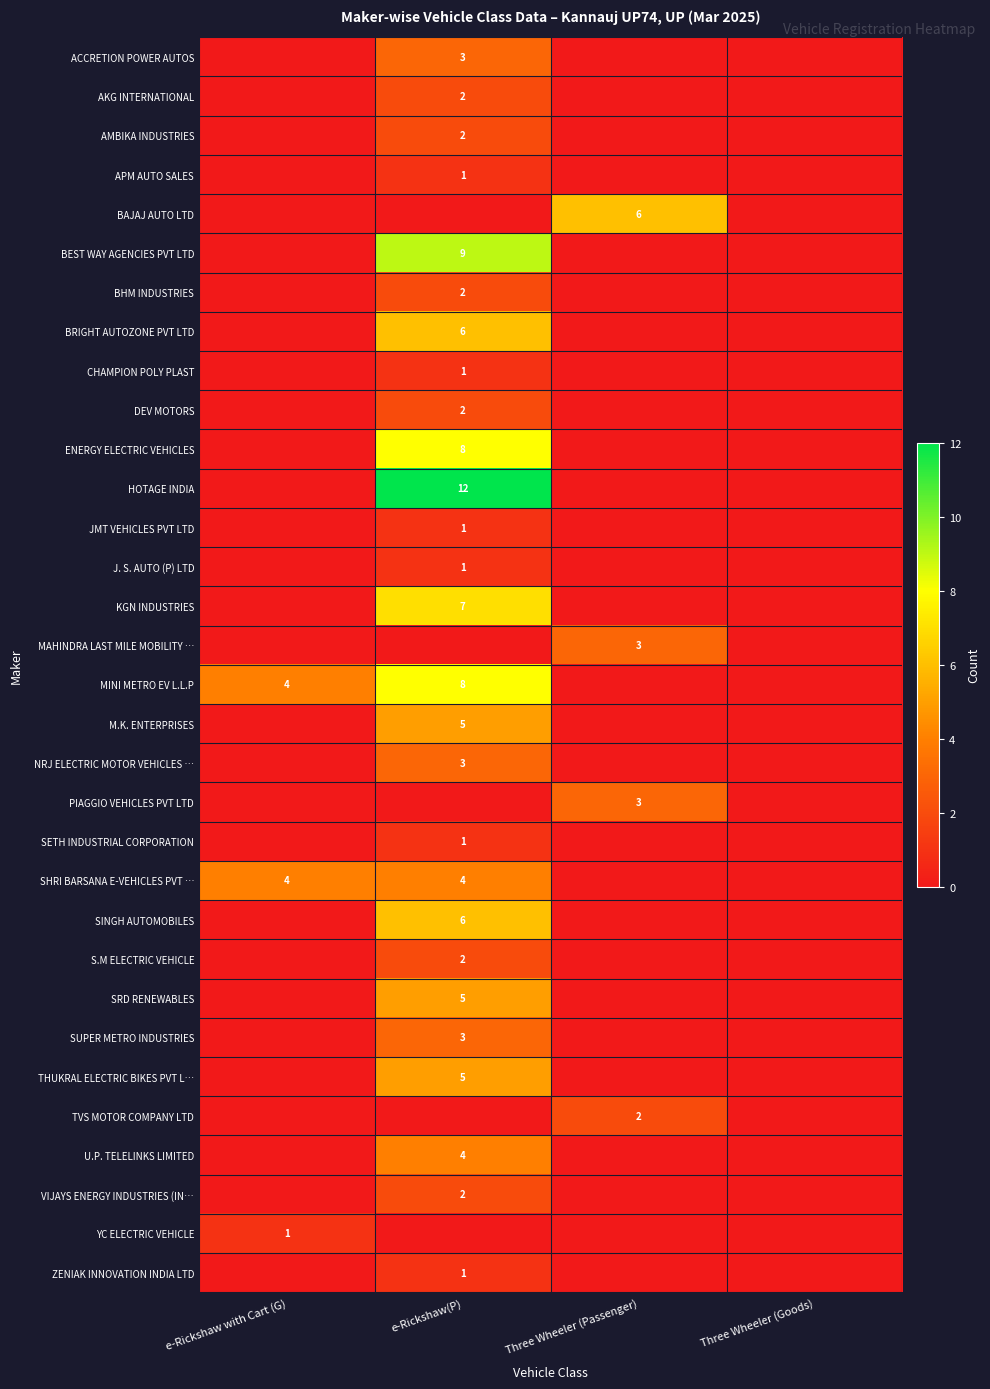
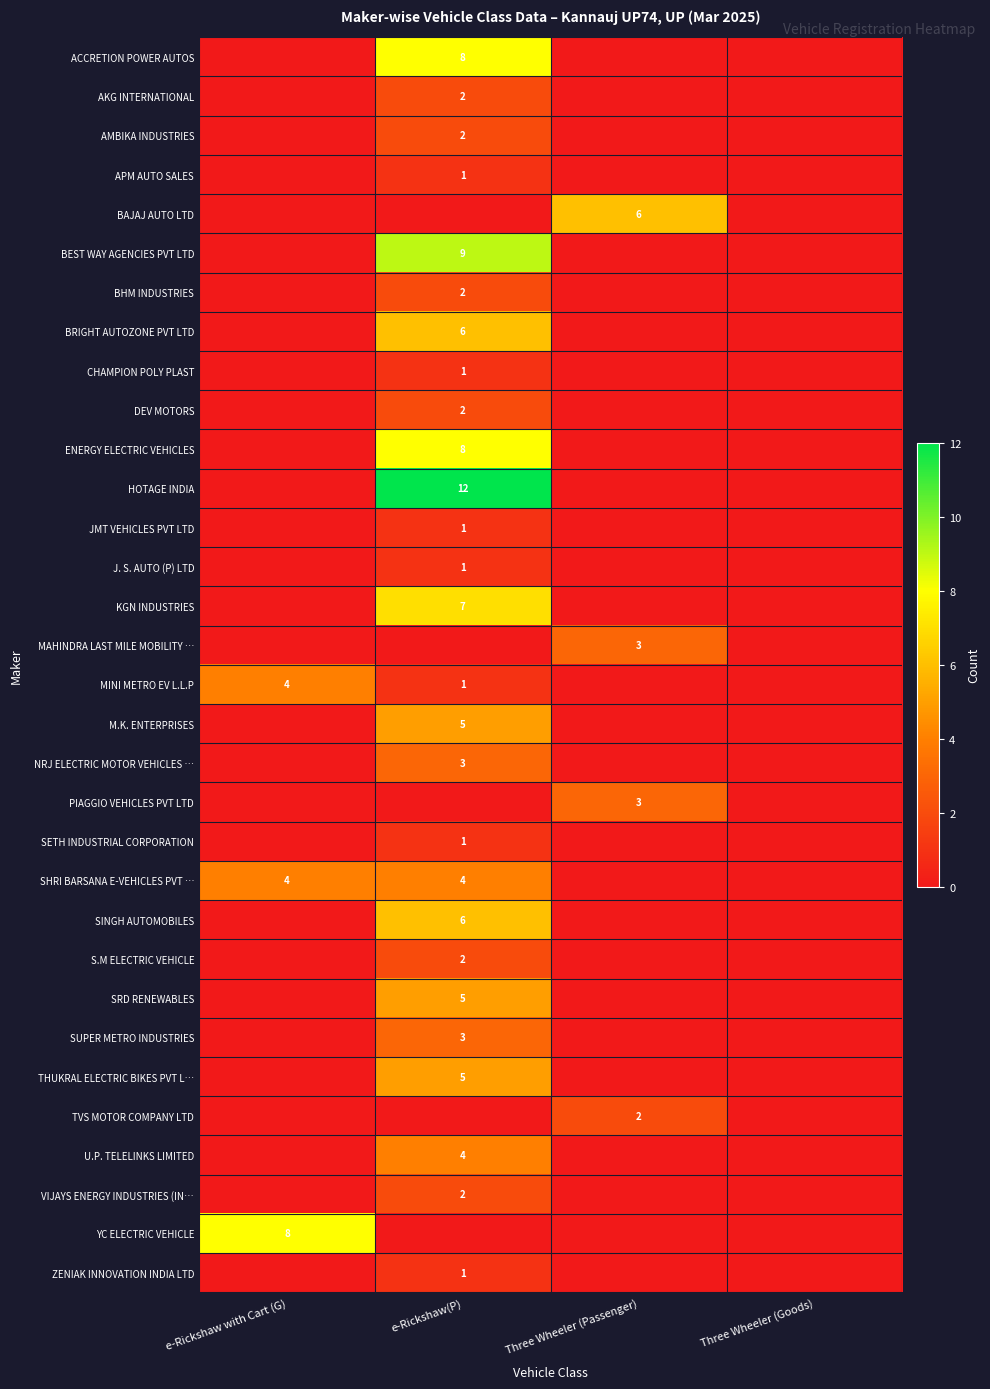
ACCRETION POWER AUTOS, e-Rickshaw(P): 3 -> 8
MINI METRO EV L.L.P, e-Rickshaw(P): 8 -> 1
YC ELECTRIC VEHICLE, e-Rickshaw with Cart (G): 1 -> 8
